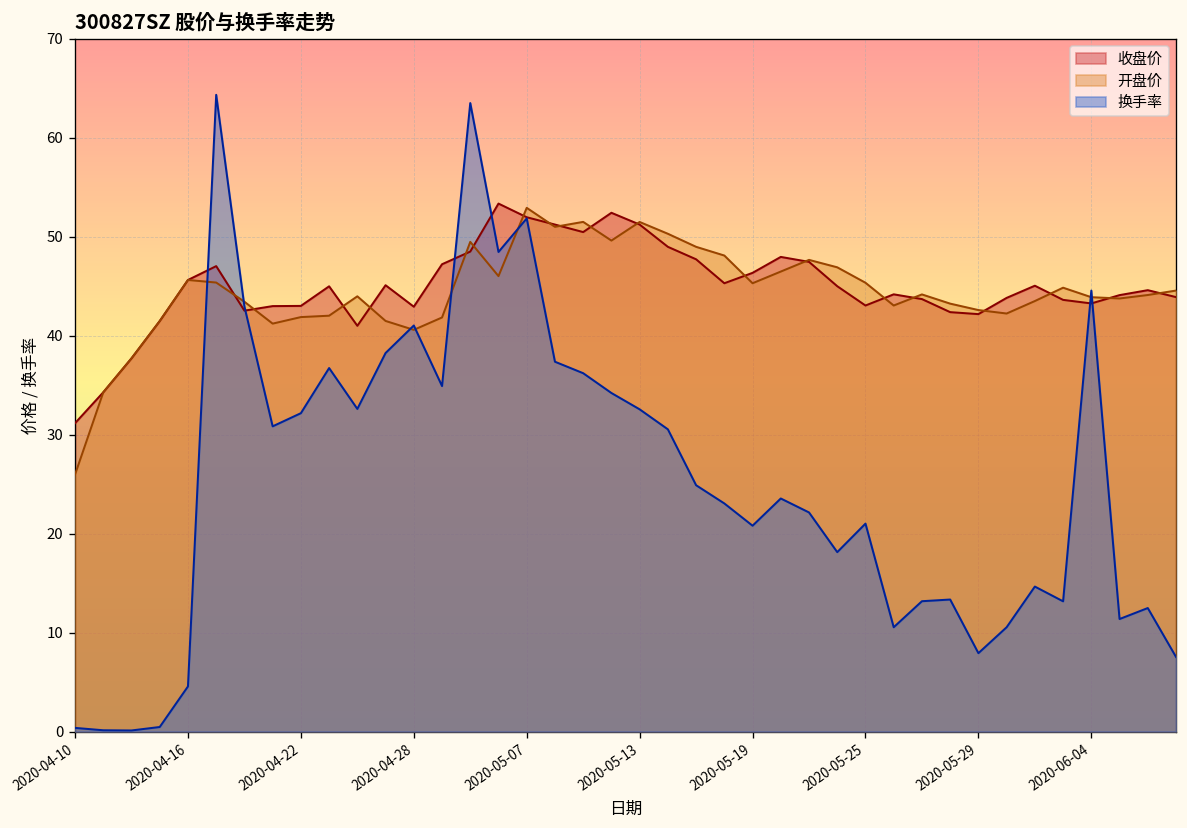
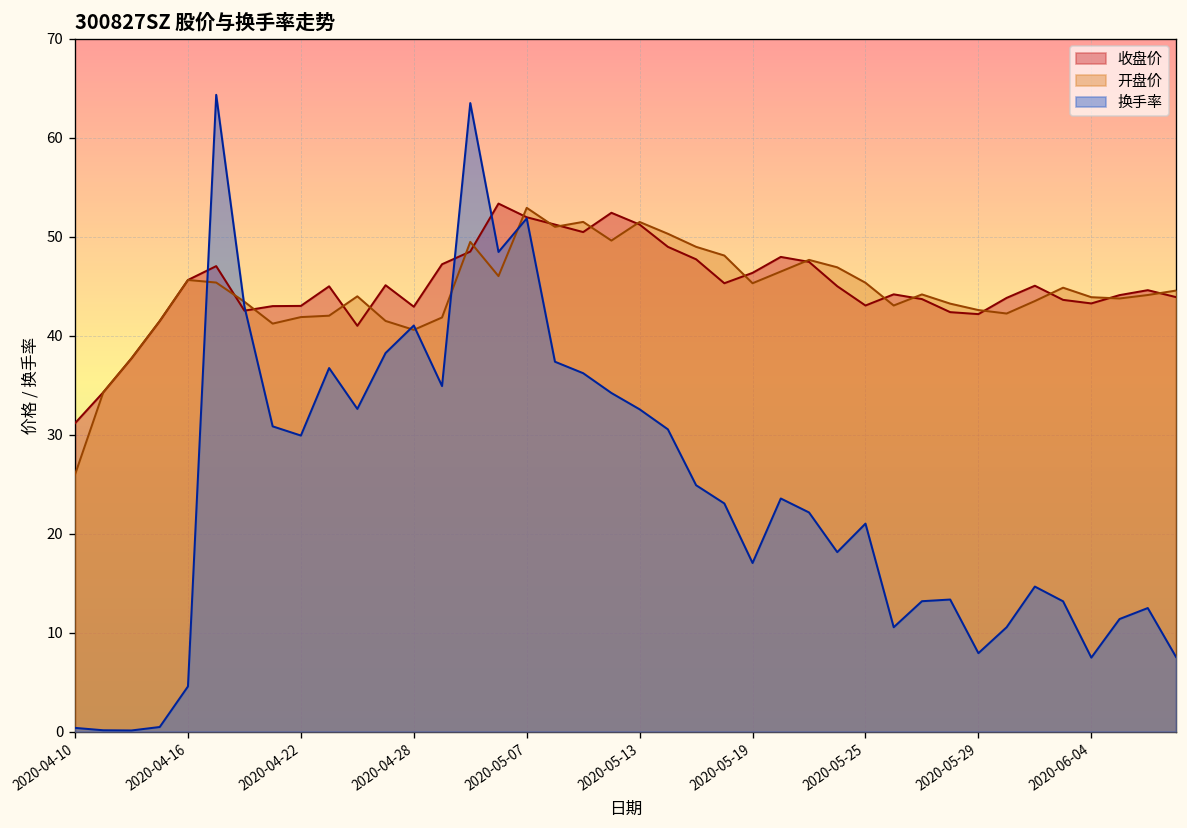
换手率, 2020-04-22: 32 -> 30
换手率, 2020-05-19: 21 -> 17
换手率, 2020-06-04: 45 -> 7
